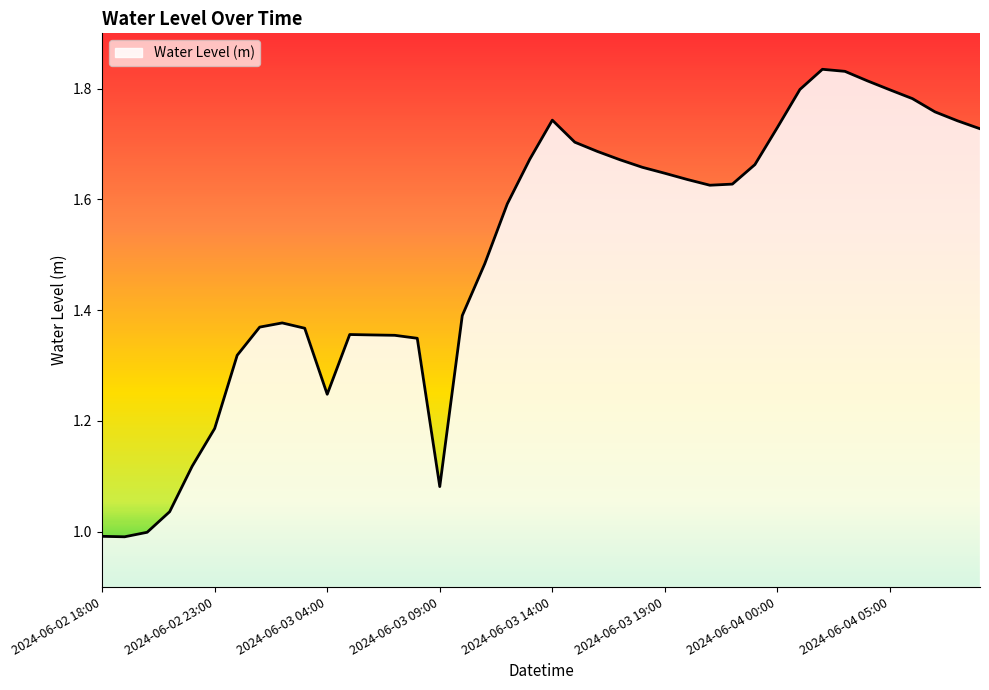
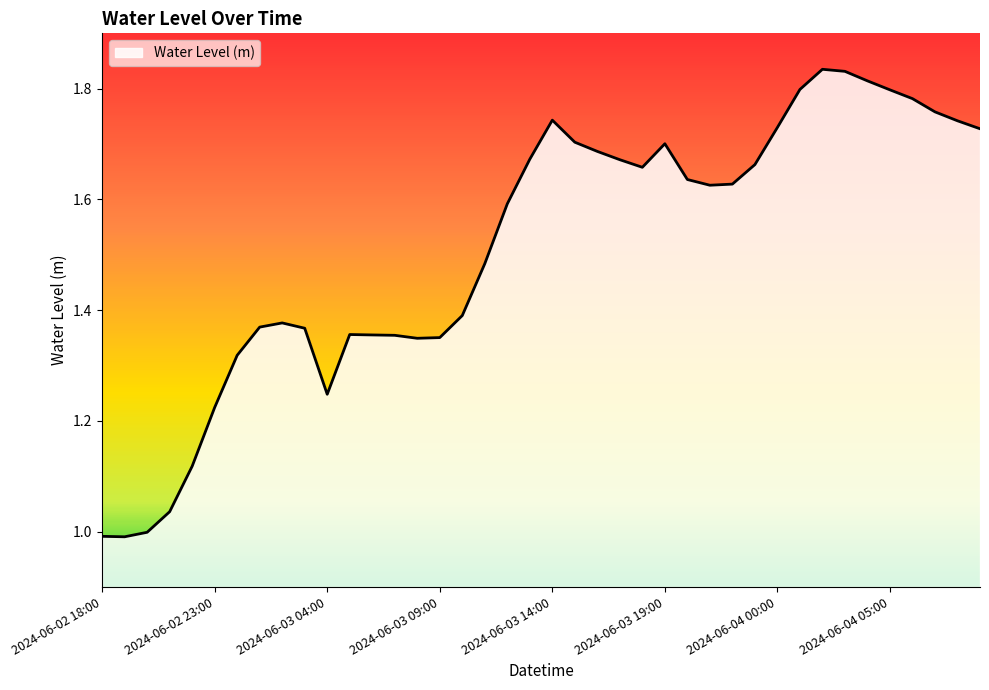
2024-06-02 23:00: 1.19 -> 1.22
2024-06-03 09:00: 1.08 -> 1.35
2024-06-03 19:00: 1.65 -> 1.70
